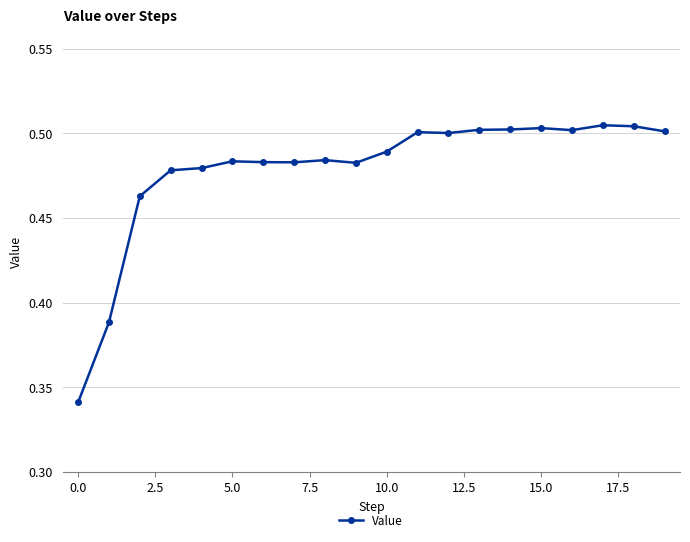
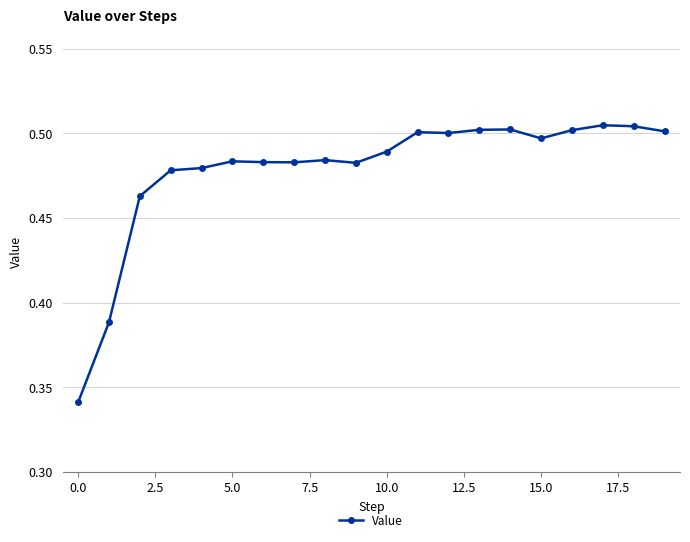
15.0: 0.503 -> 0.497
